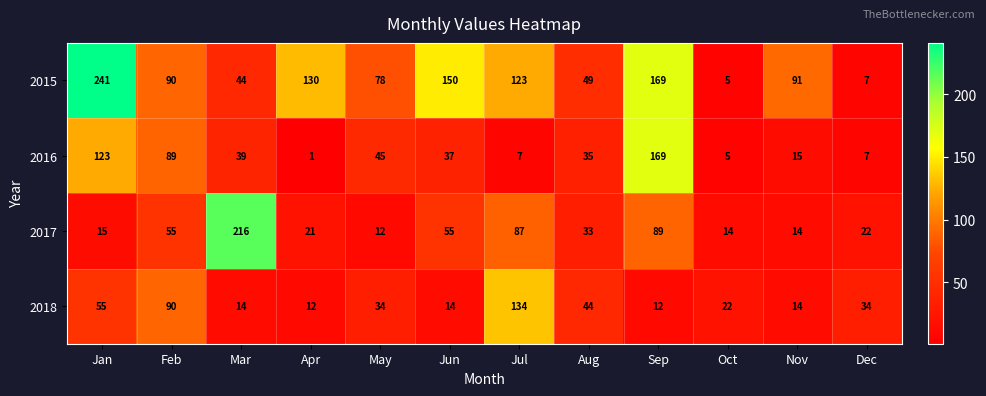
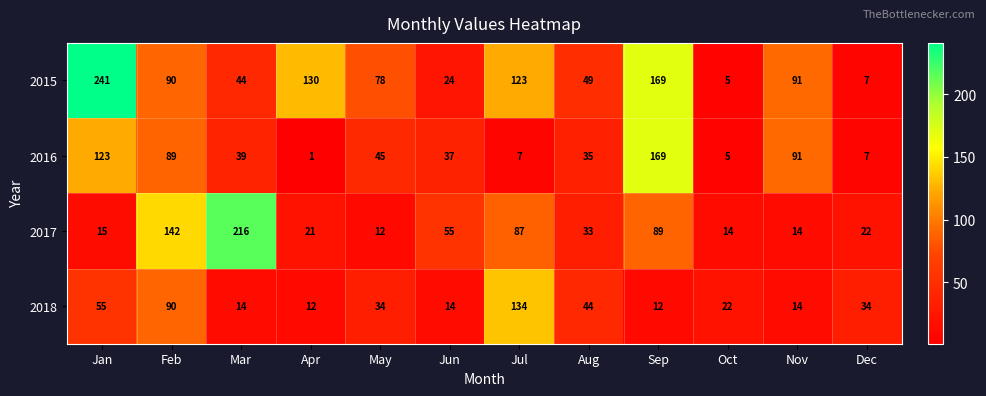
2015, Jun: 150 -> 24
2016, Nov: 15 -> 91
2017, Feb: 55 -> 142
